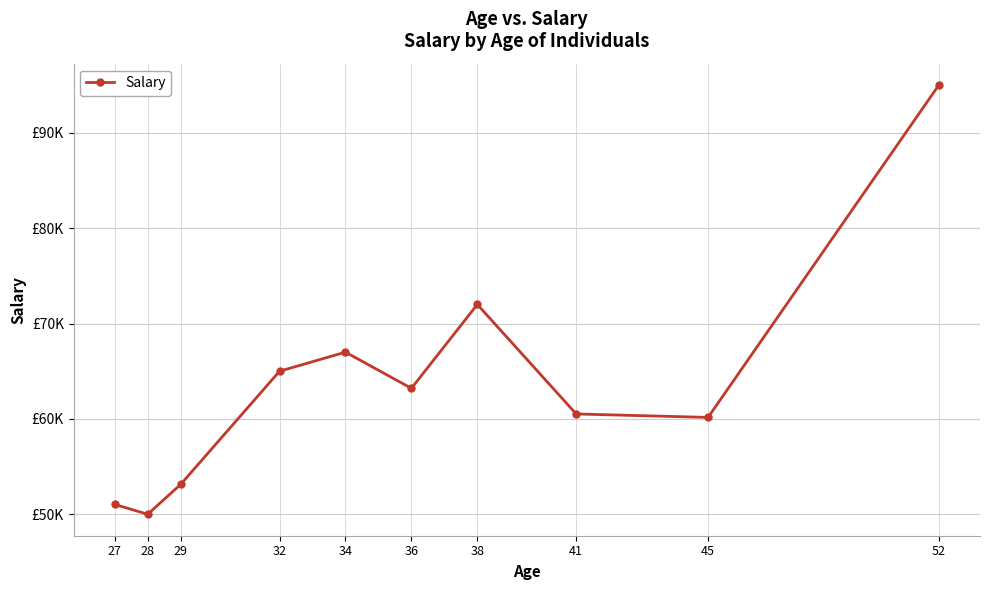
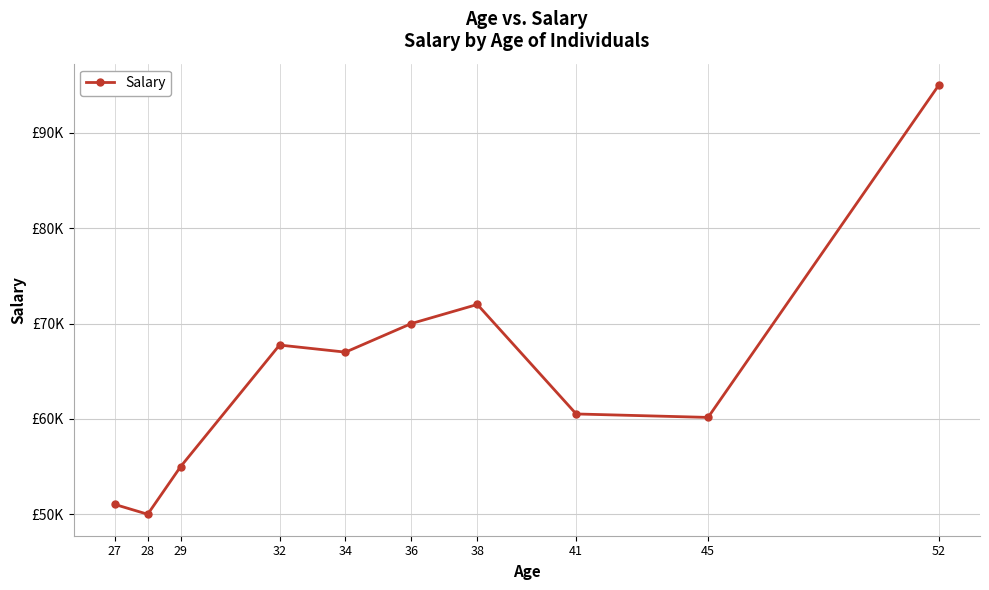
29: £53000 -> £55000
32: £65000 -> £68000
36: £63000 -> £70000
